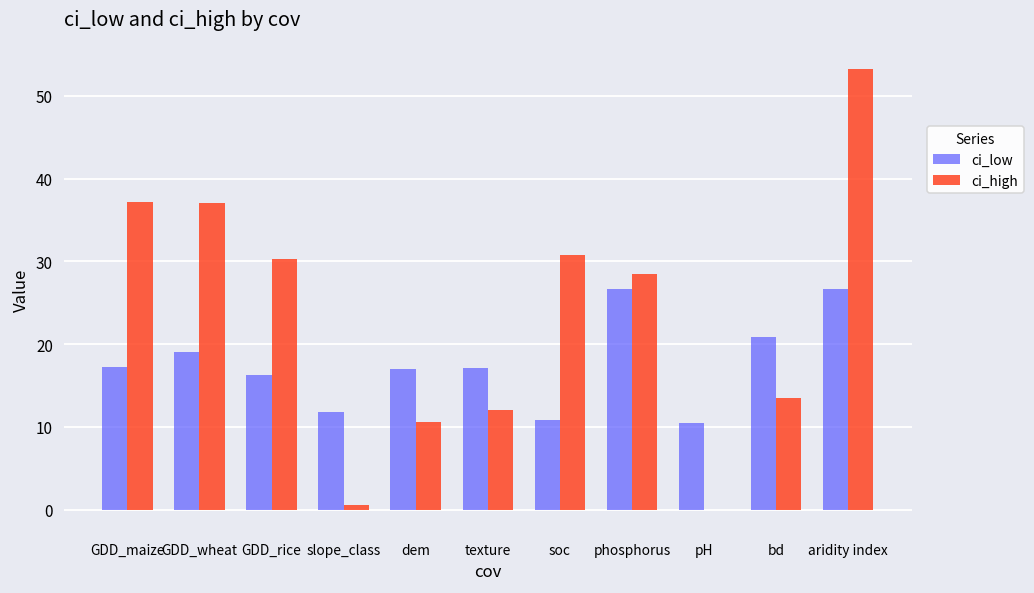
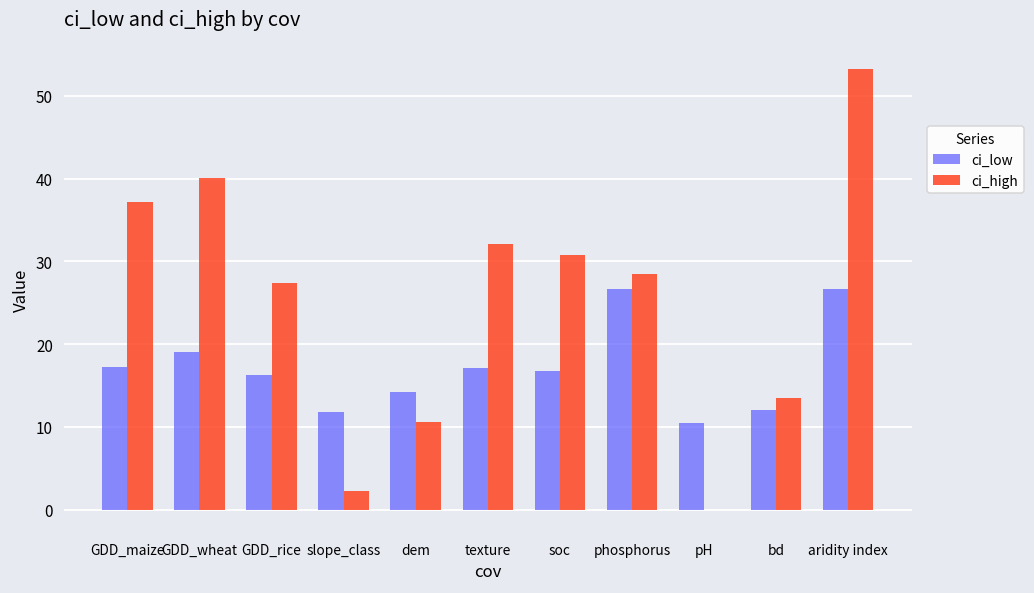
ci_high, GDD_wheat: 37 -> 40
ci_high, GDD_rice: 30 -> 27
ci_high, slope_class: 1 -> 2
ci_low, dem: 17 -> 14
ci_high, texture: 12 -> 32
ci_low, soc: 11 -> 17
ci_low, bd: 21 -> 12
